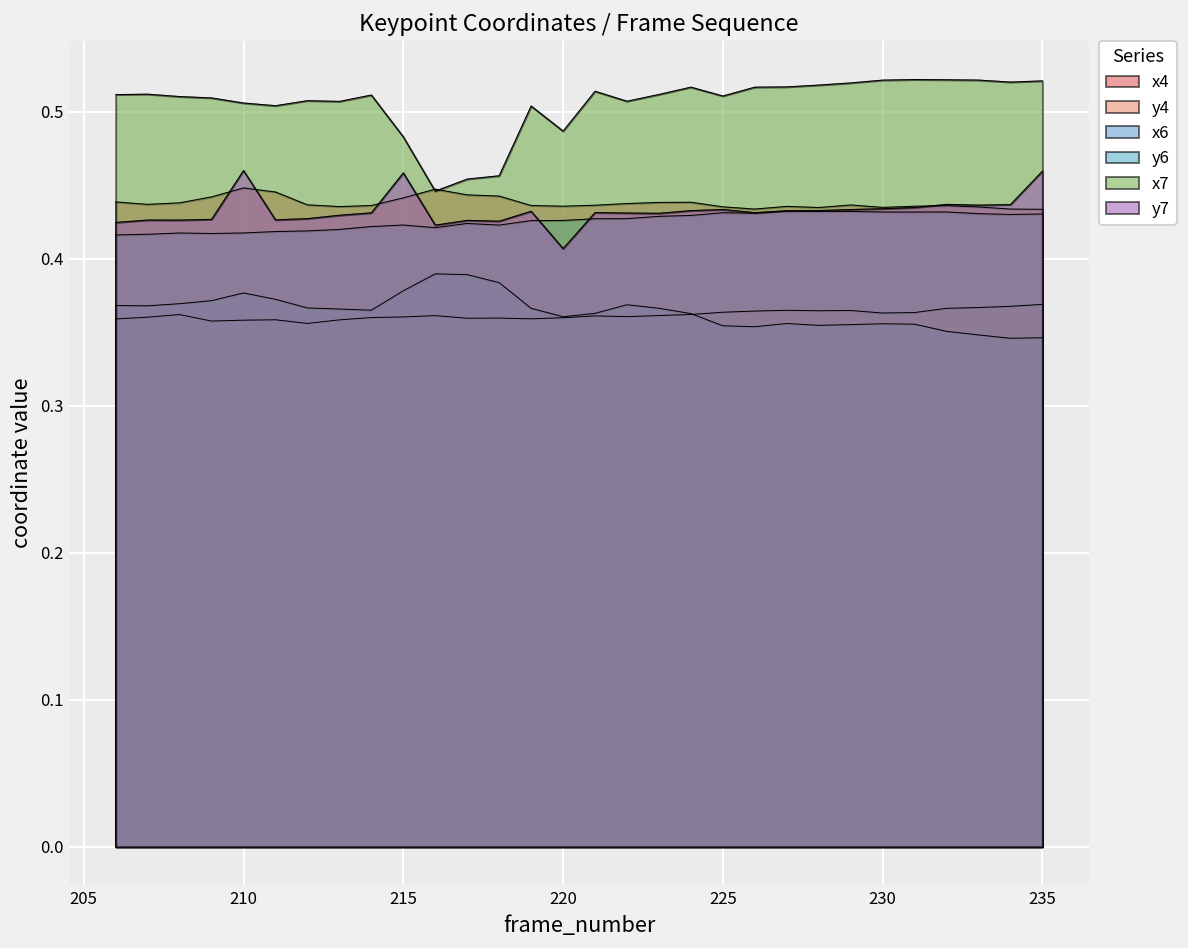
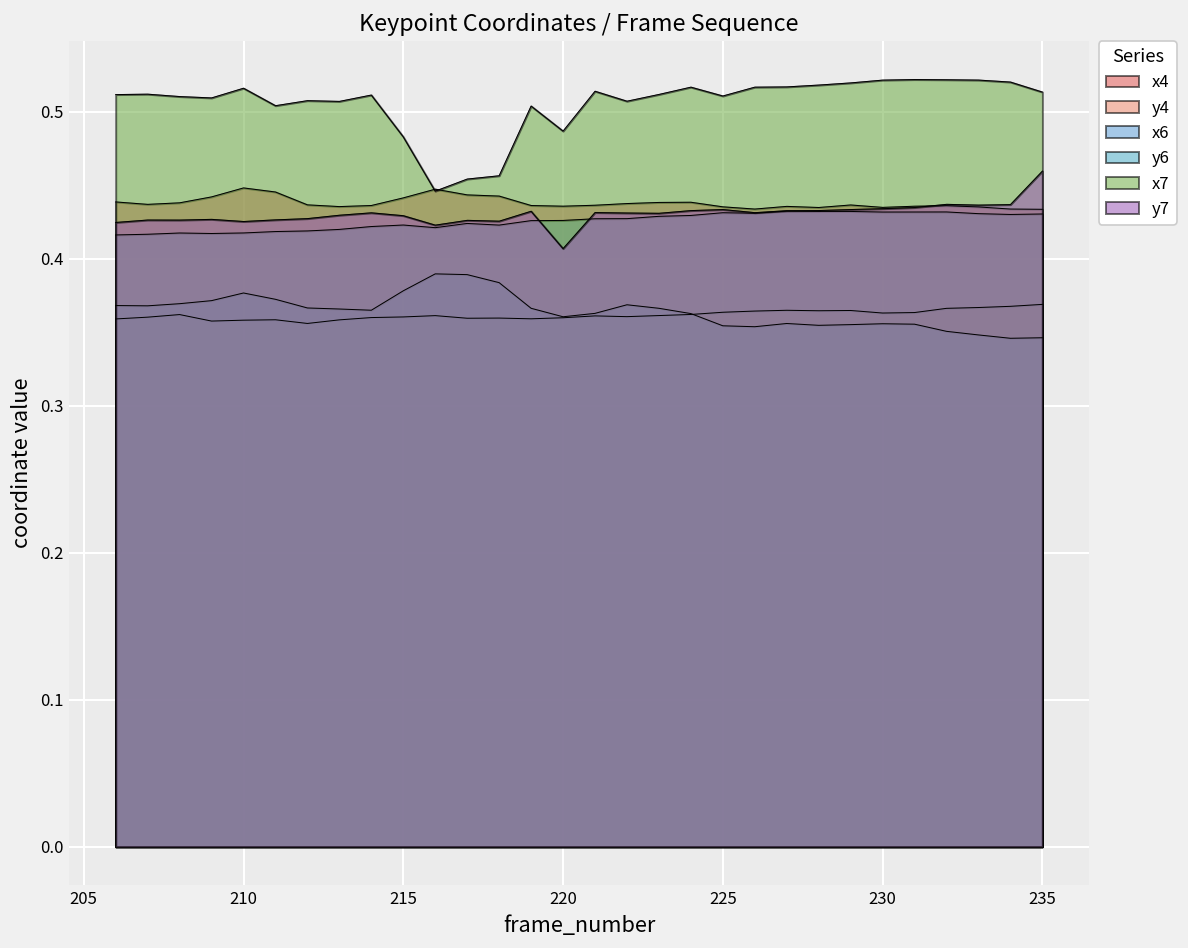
x7, 210: 0.506 -> 0.516
y7, 210: 0.460 -> 0.425
y7, 215: 0.458 -> 0.429
x7, 235: 0.521 -> 0.513
